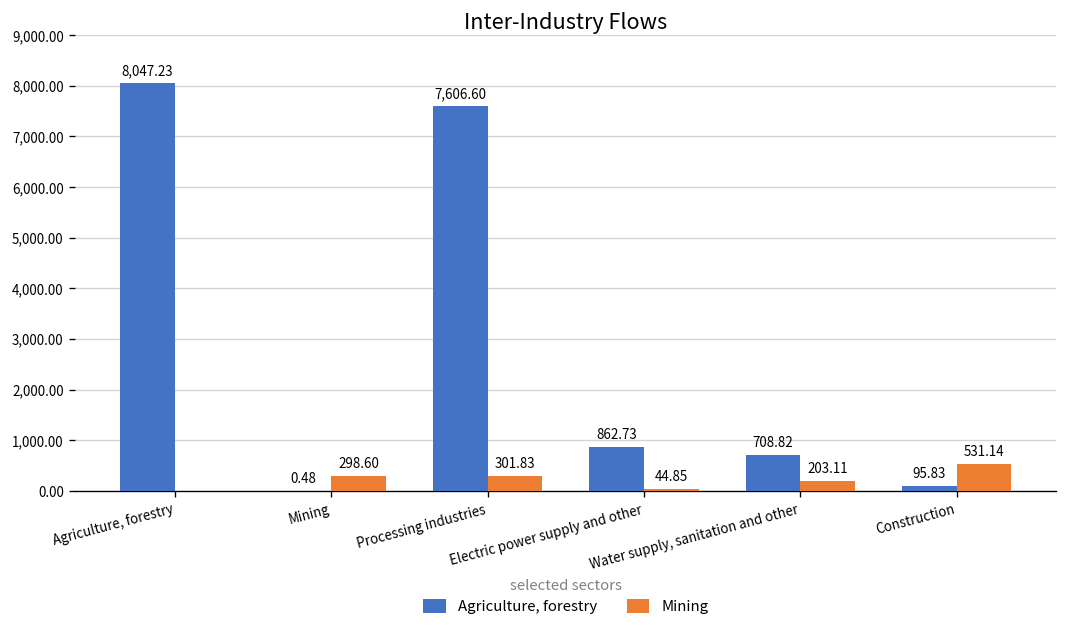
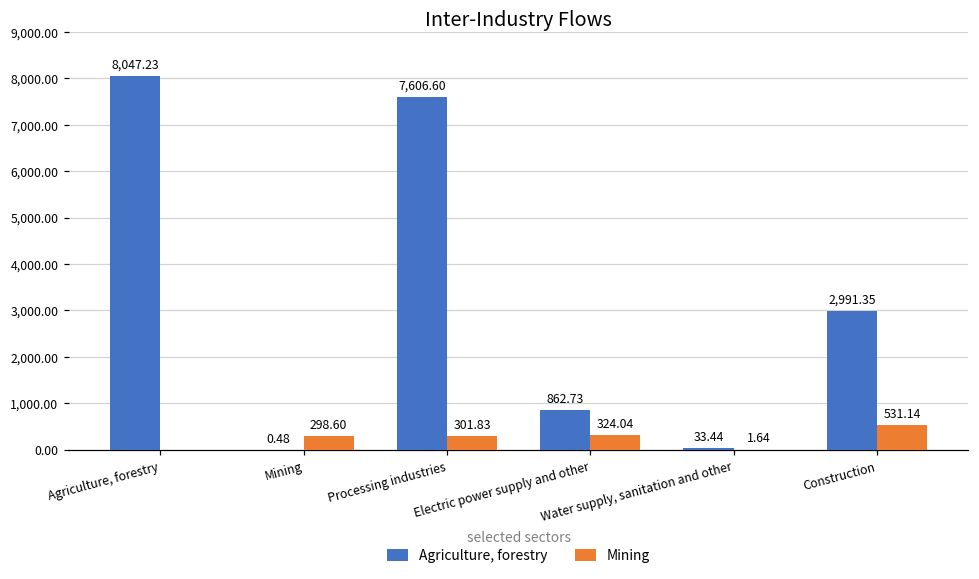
Mining, Electric power supply and other: 44.85 -> 324.04
Agriculture, forestry, Water supply, sanitation and other: 708.82 -> 33.44
Mining, Water supply, sanitation and other: 203.11 -> 1.64
Agriculture, forestry, Construction: 95.83 -> 2,991.35
